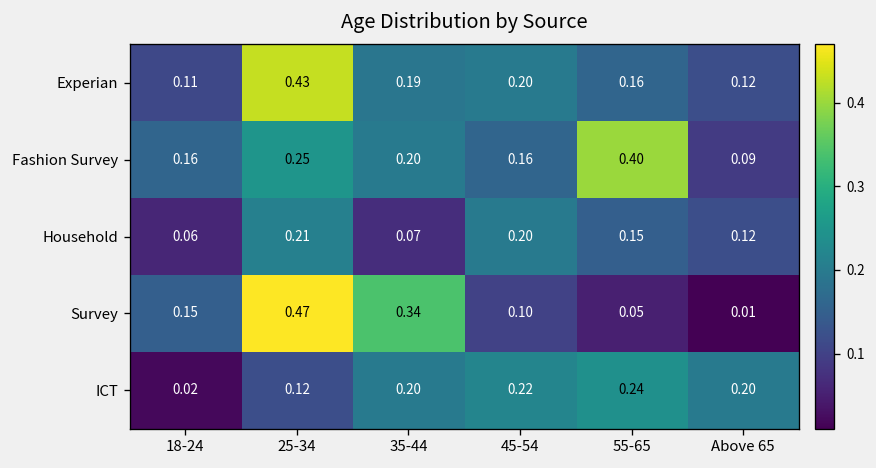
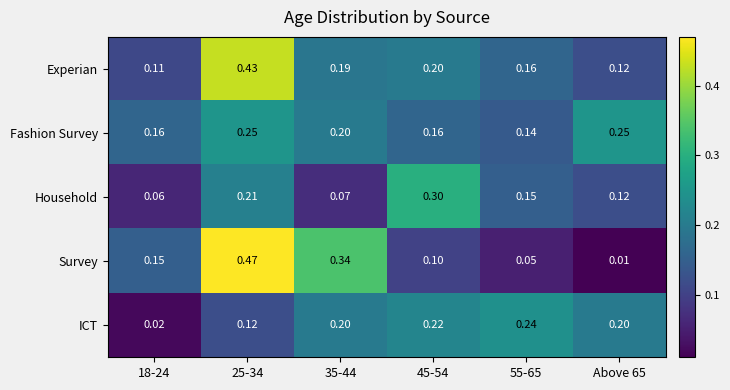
Fashion Survey, 55-65: 0.40 -> 0.14
Fashion Survey, Above 65: 0.09 -> 0.25
Household, 45-54: 0.20 -> 0.30
